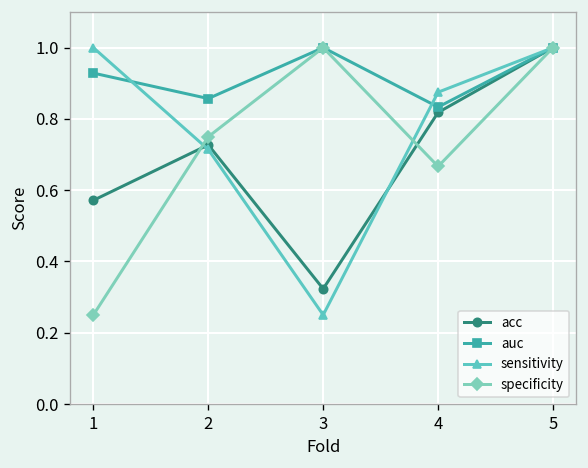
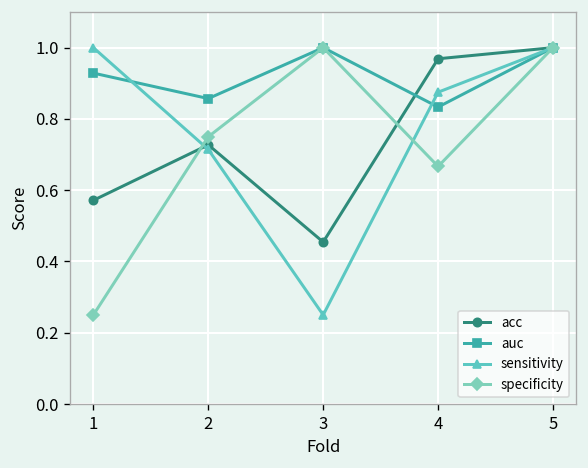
acc, 3: 0.32 -> 0.45
acc, 4: 0.82 -> 0.97
